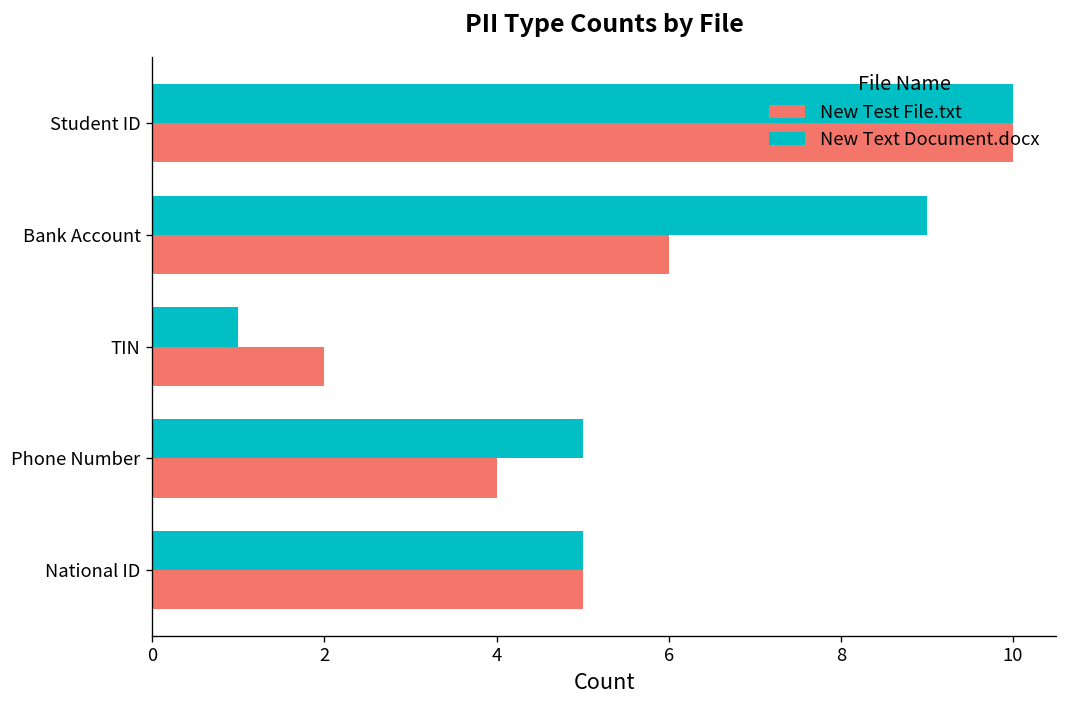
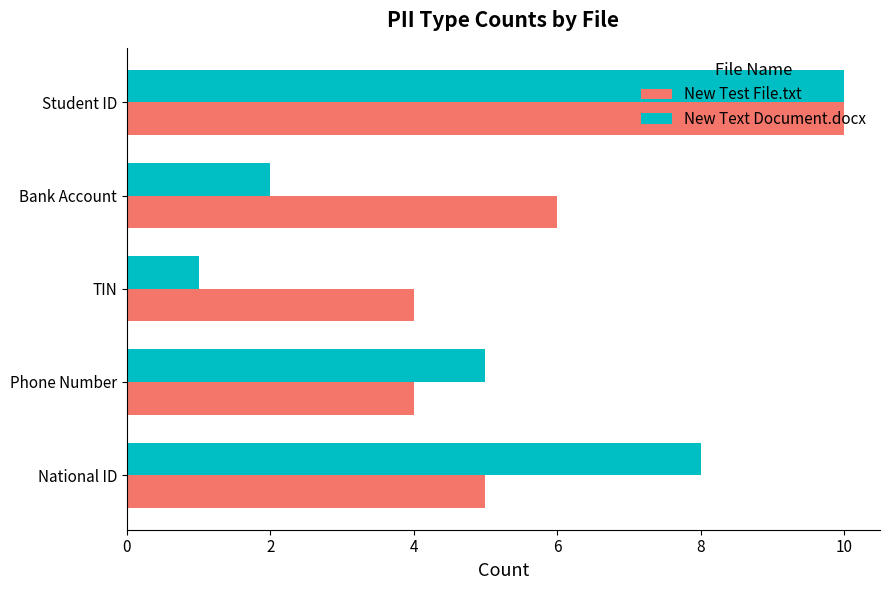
New Text Document.docx, Bank Account: 9 -> 2
New Test File.txt, TIN: 2 -> 4
New Text Document.docx, National ID: 5 -> 8
